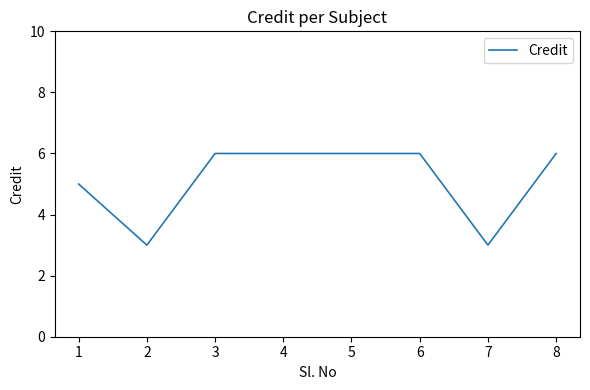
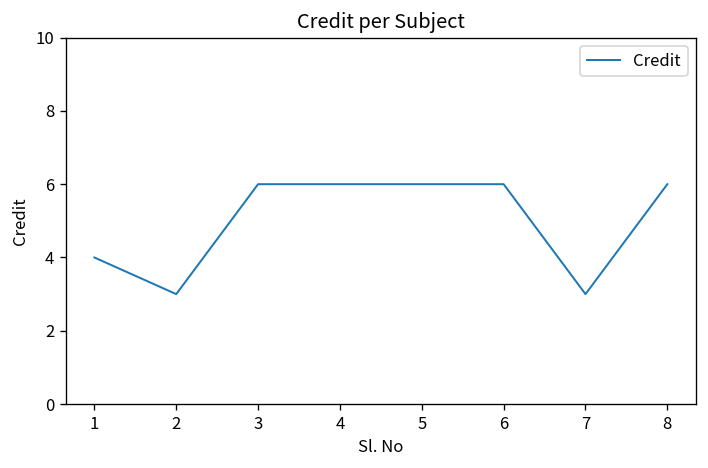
1: 5 -> 4
